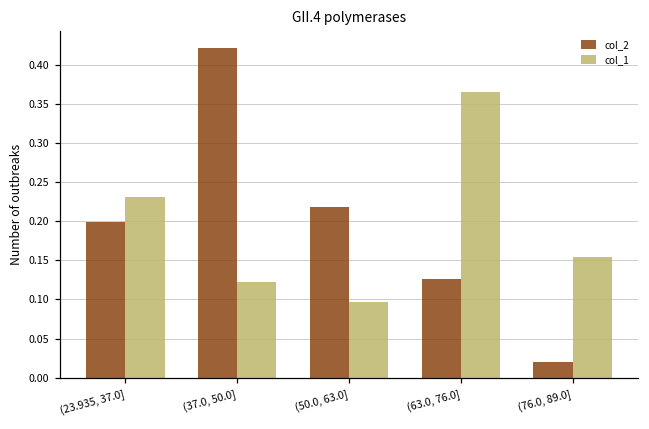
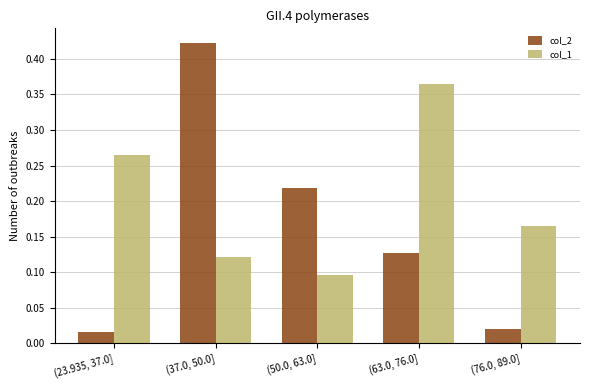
col_2, (23.935, 37.0]: 0.20 -> 0.02
col_1, (23.935, 37.0]: 0.23 -> 0.27
col_1, (76.0, 89.0]: 0.15 -> 0.17
